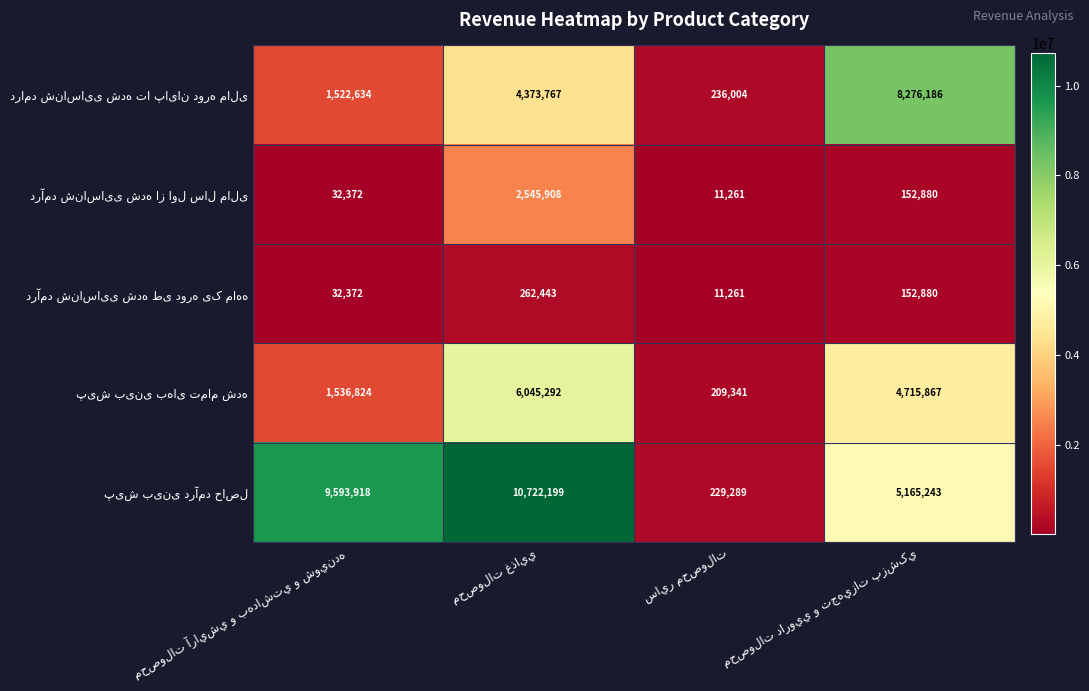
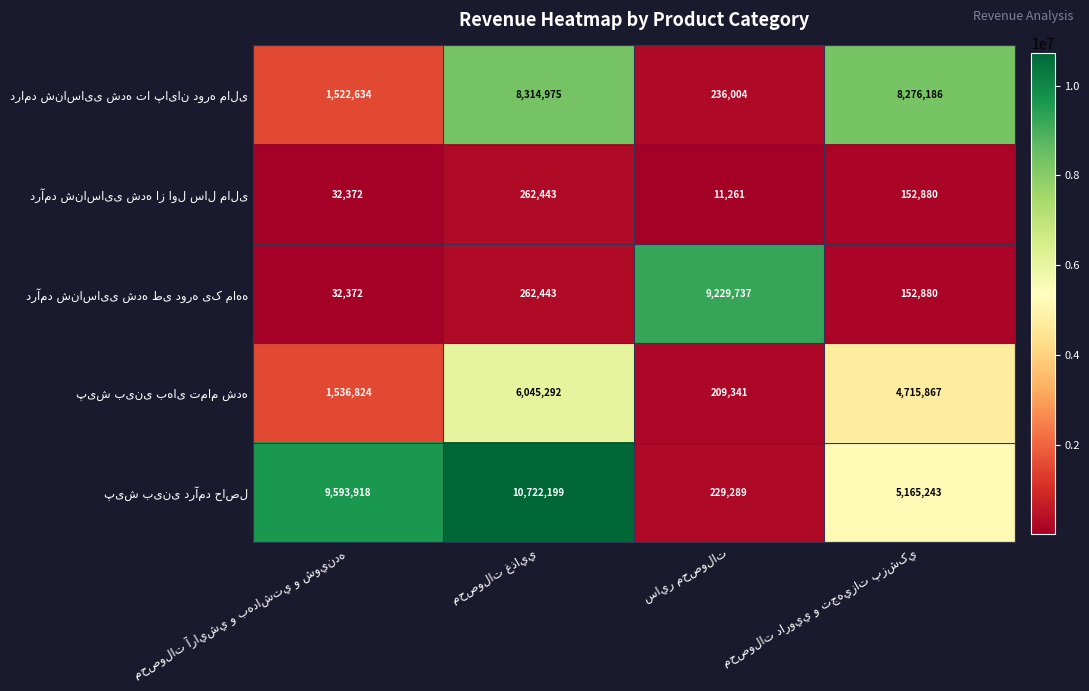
درامد شناسایی شده تا پایان دوره مالی, محصولات غذايي: 4,373,767 -> 8,314,975
درآمد شناسایی شده از اول سال مالی, محصولات غذايي: 2,545,908 -> 262,443
درآمد شناسایی شده طی دوره یک ماهه, ساير محصولات: 11,261 -> 9,229,737
